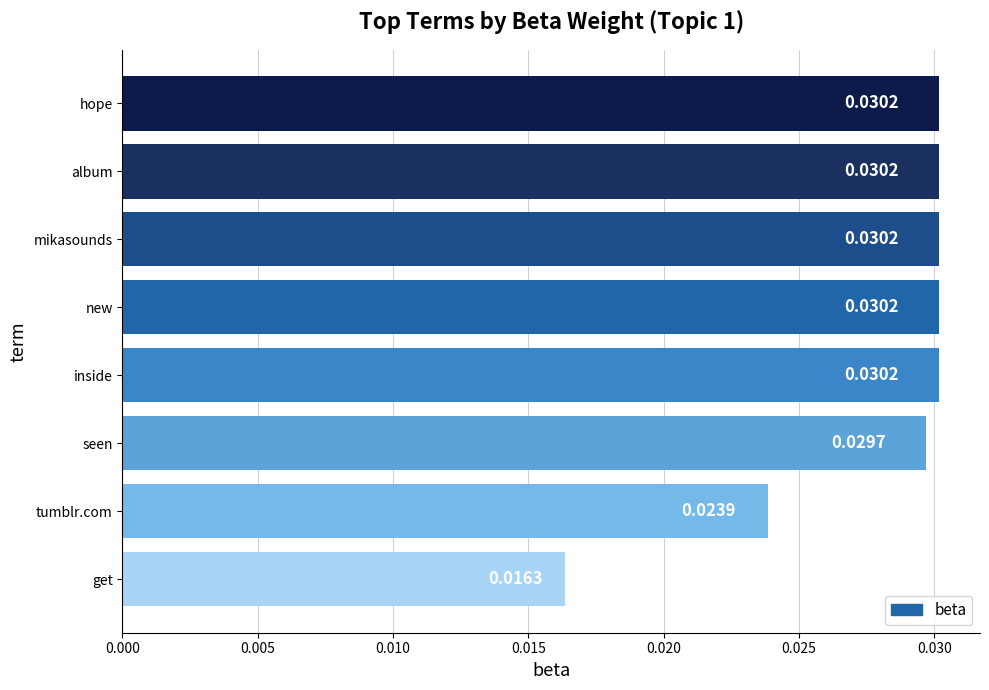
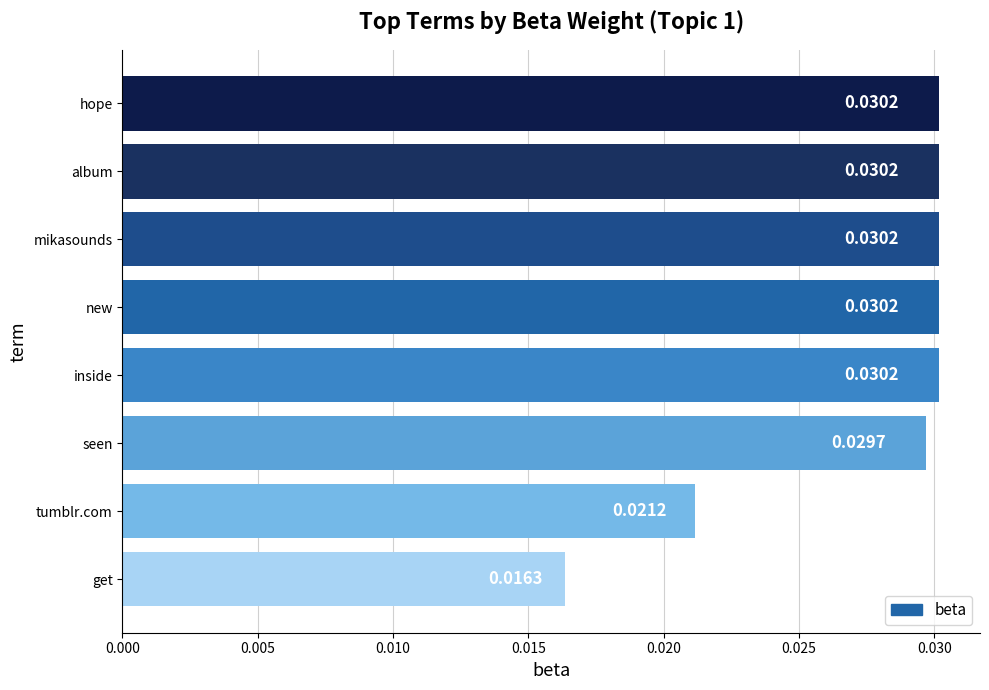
tumblr.com: 0.0239 -> 0.0212
